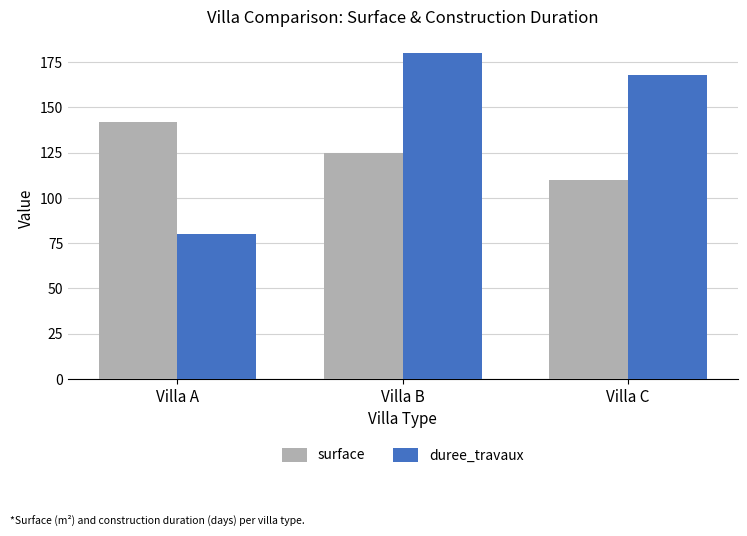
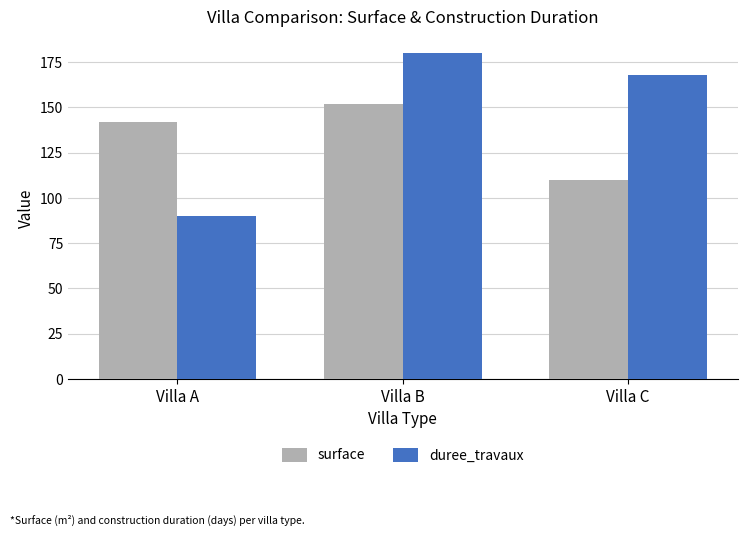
duree_travaux, Villa A: 80 -> 90
surface, Villa B: 125 -> 152
